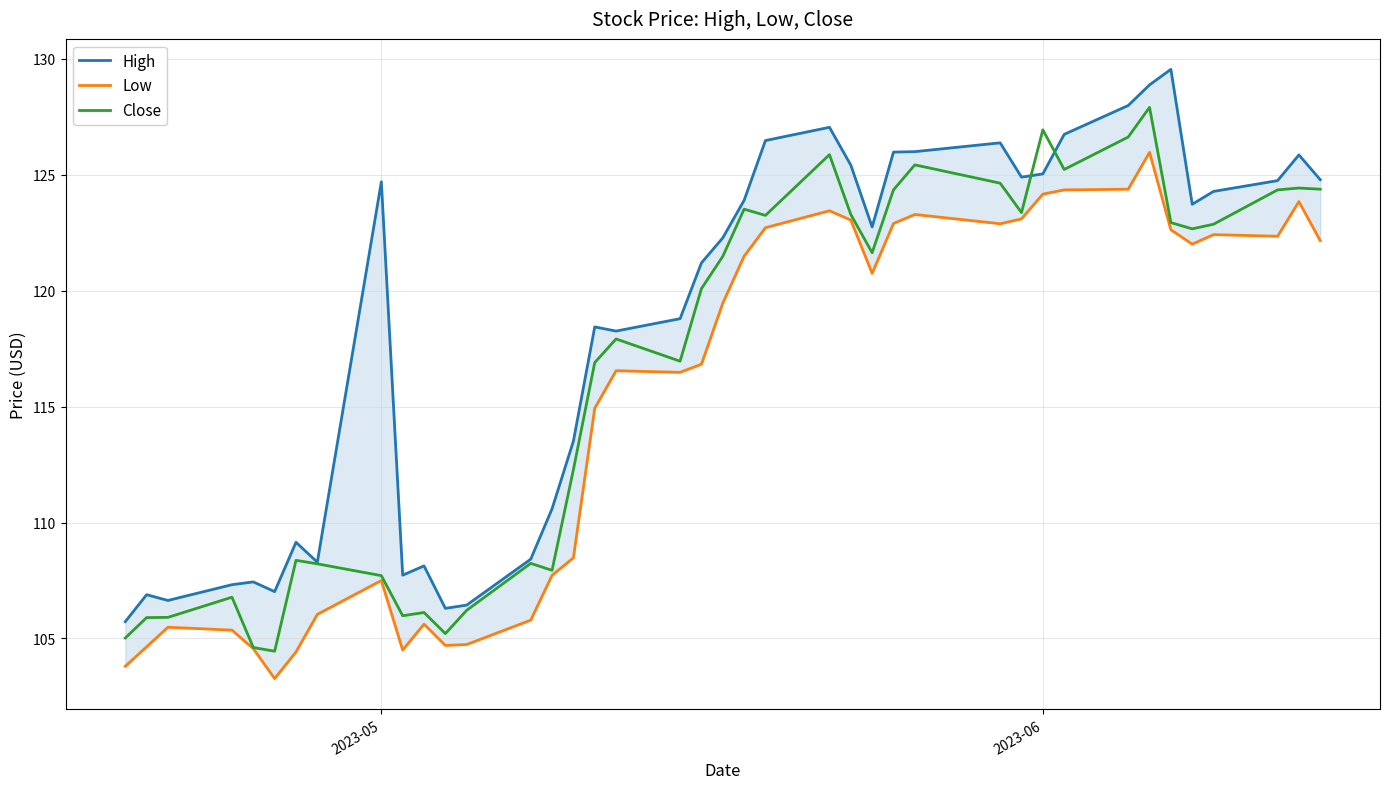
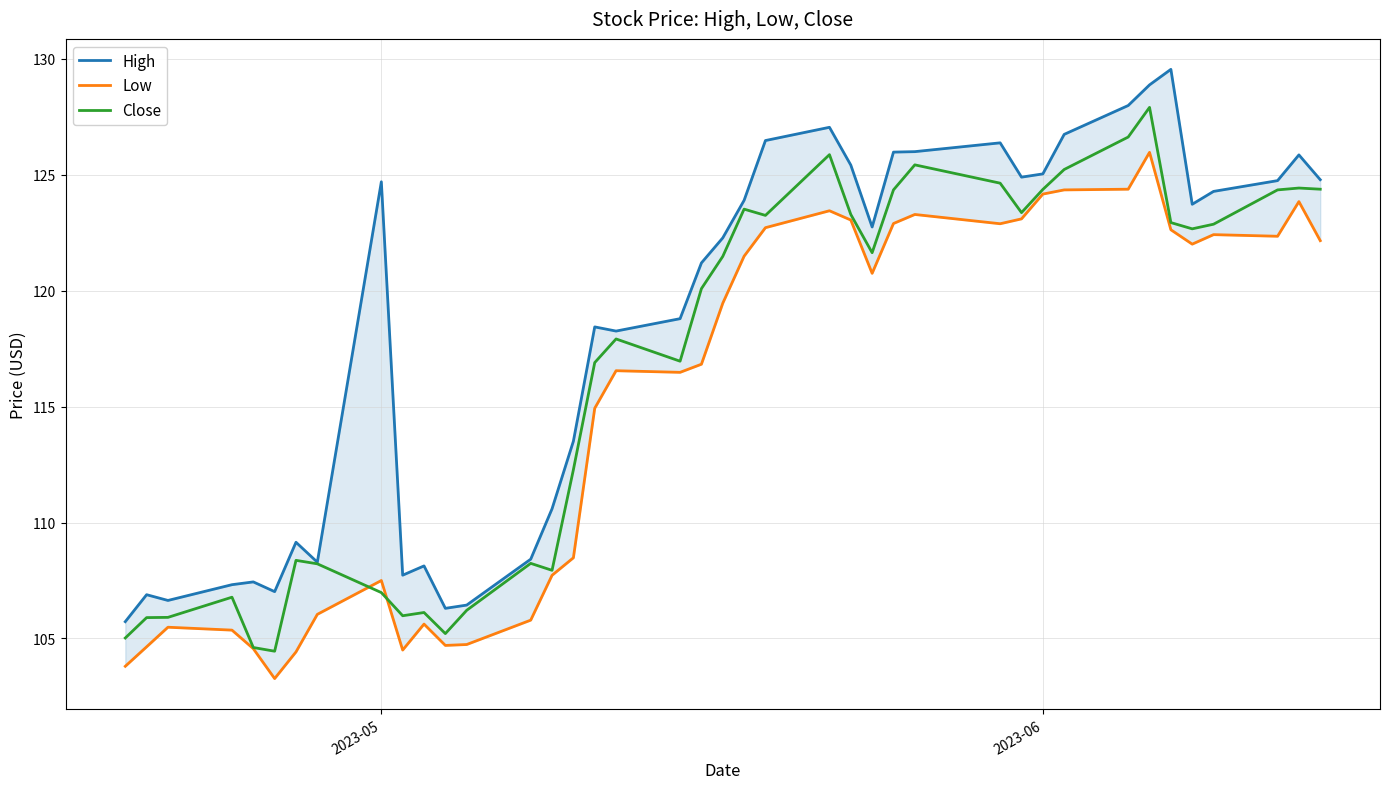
Close, 2023-05: 107.7 -> 107.0
Close, 2023-06: 126.9 -> 124.4
